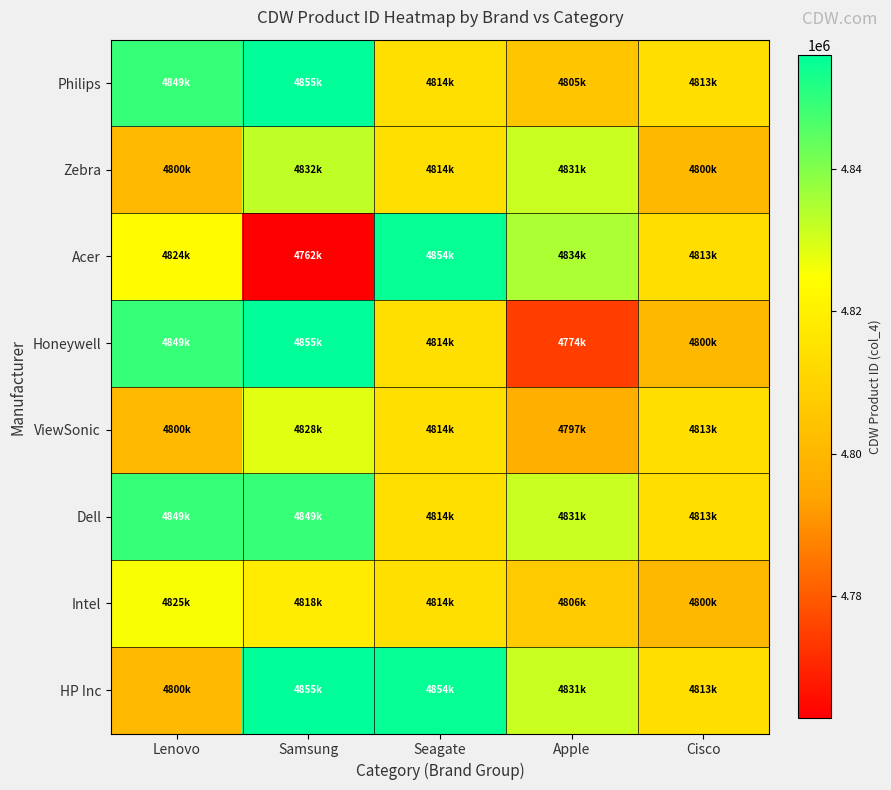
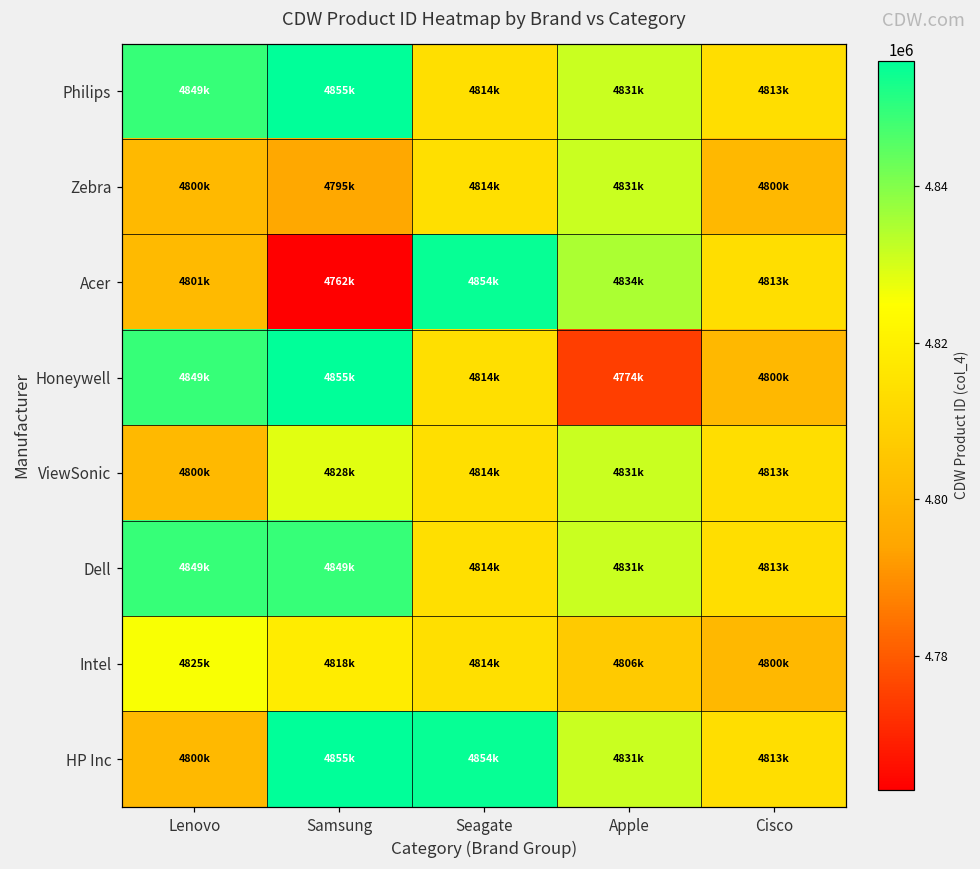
Philips, Apple: 4805k -> 4831k
Zebra, Samsung: 4832k -> 4795k
Acer, Lenovo: 4824k -> 4801k
ViewSonic, Apple: 4797k -> 4831k
